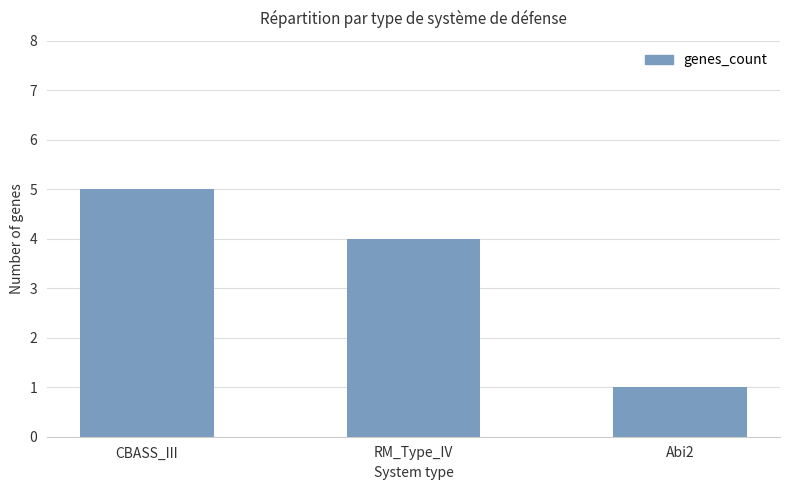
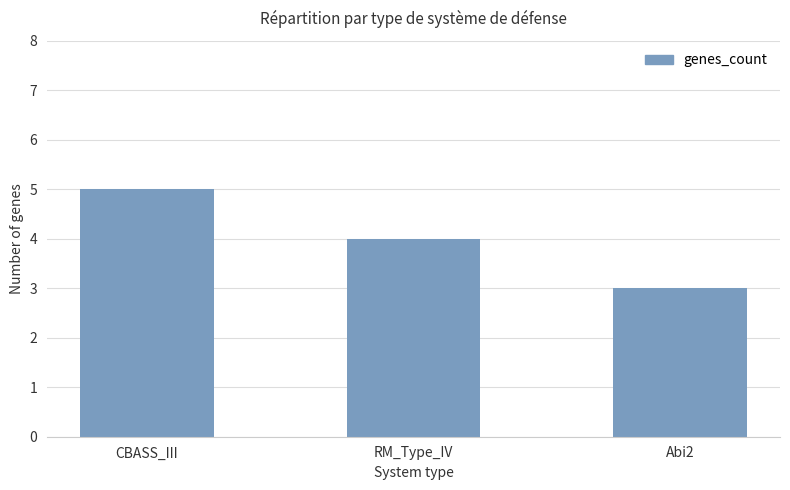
Abi2: 1 -> 3
